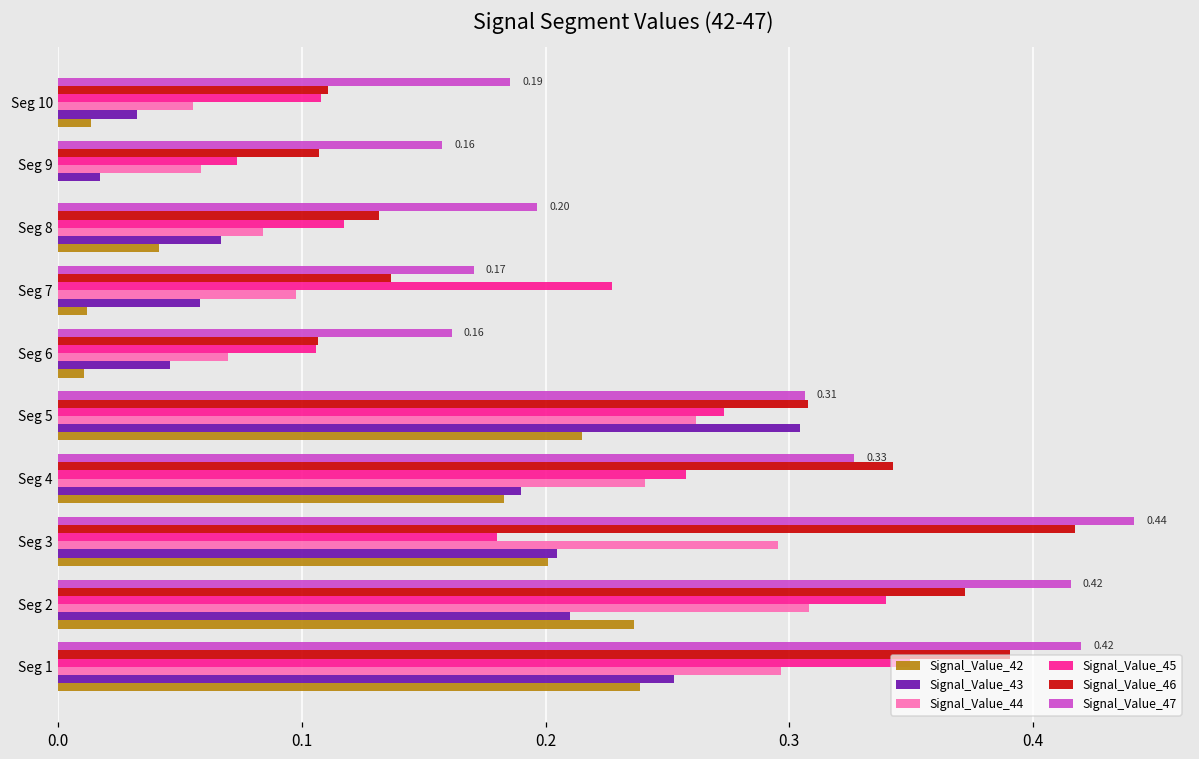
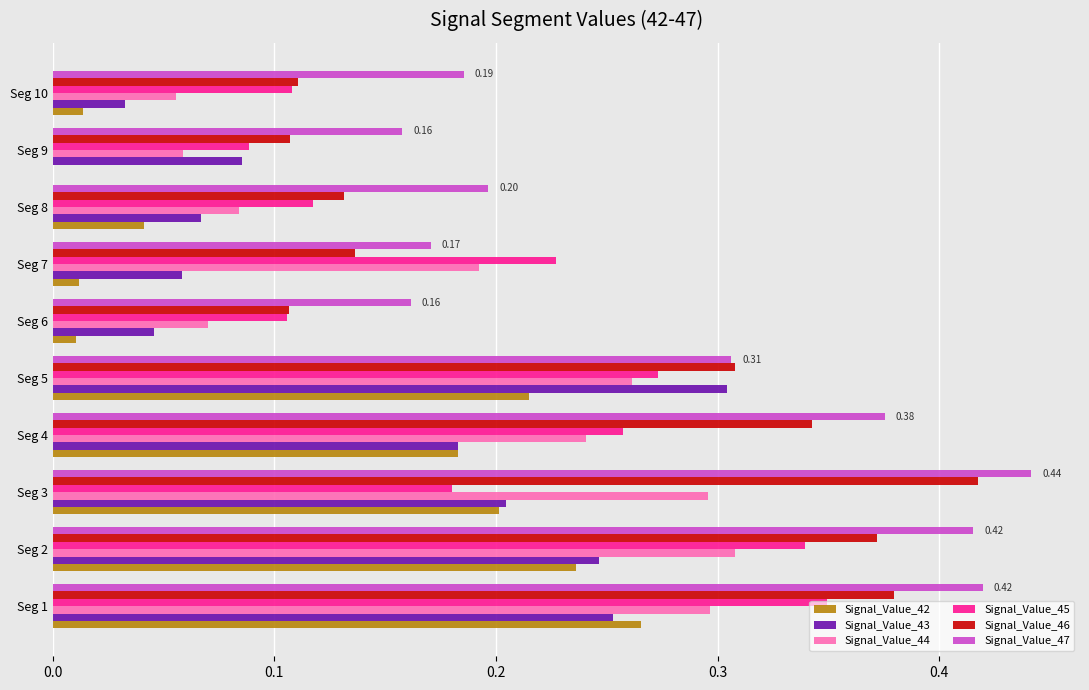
Signal_Value_45, Seg 9: 0.074 -> 0.088
Signal_Value_43, Seg 9: 0.017 -> 0.085
Signal_Value_44, Seg 7: 0.098 -> 0.192
Signal_Value_47, Seg 4: 0.33 -> 0.38
Signal_Value_43, Seg 4: 0.190 -> 0.183
Signal_Value_43, Seg 2: 0.210 -> 0.246
Signal_Value_46, Seg 1: 0.391 -> 0.379
Signal_Value_42, Seg 1: 0.239 -> 0.265
